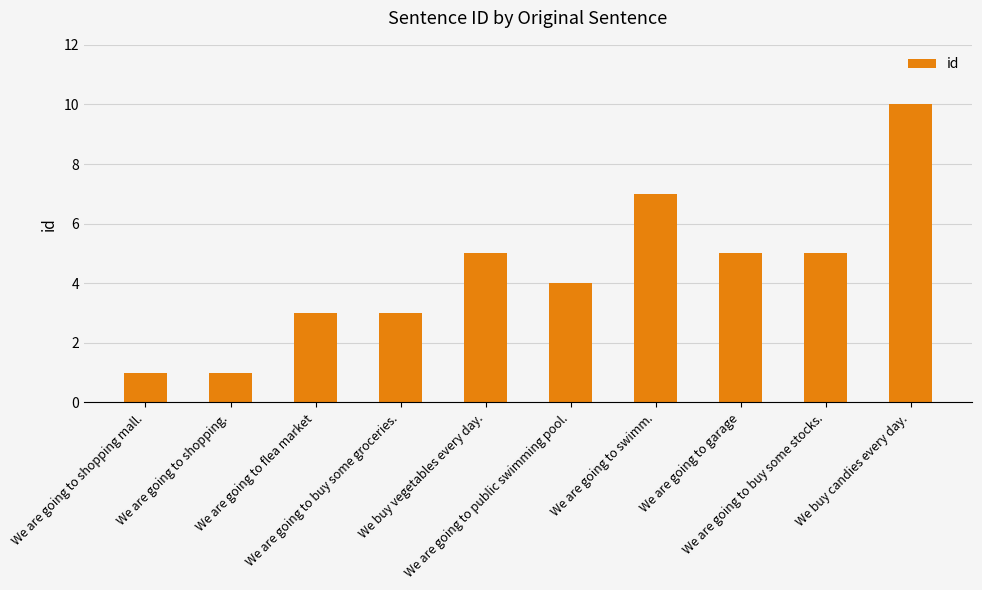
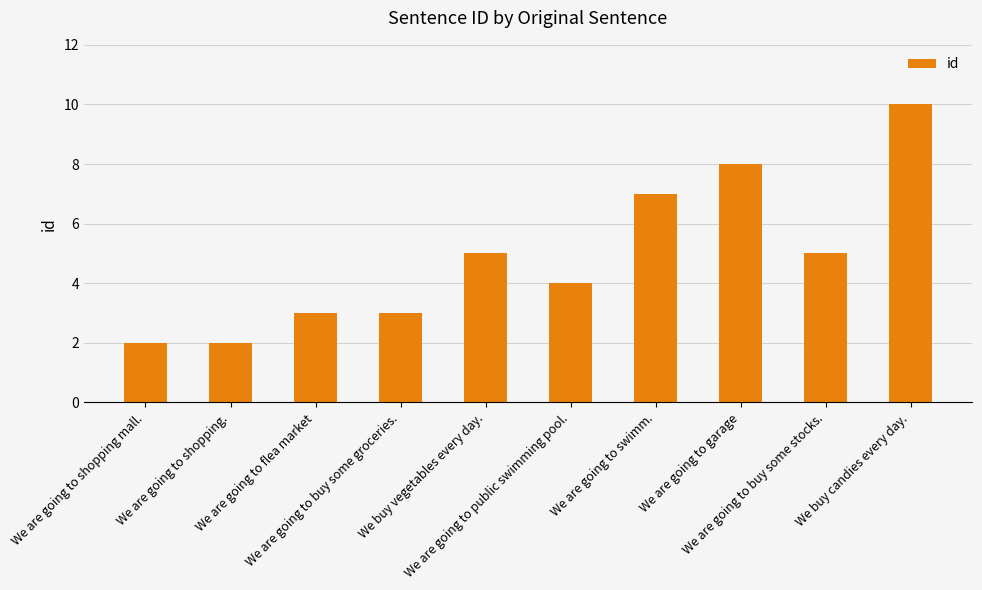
We are going to shopping mall.: 1 -> 2
We are going to shopping.: 1 -> 2
We are going to garage: 5 -> 8
